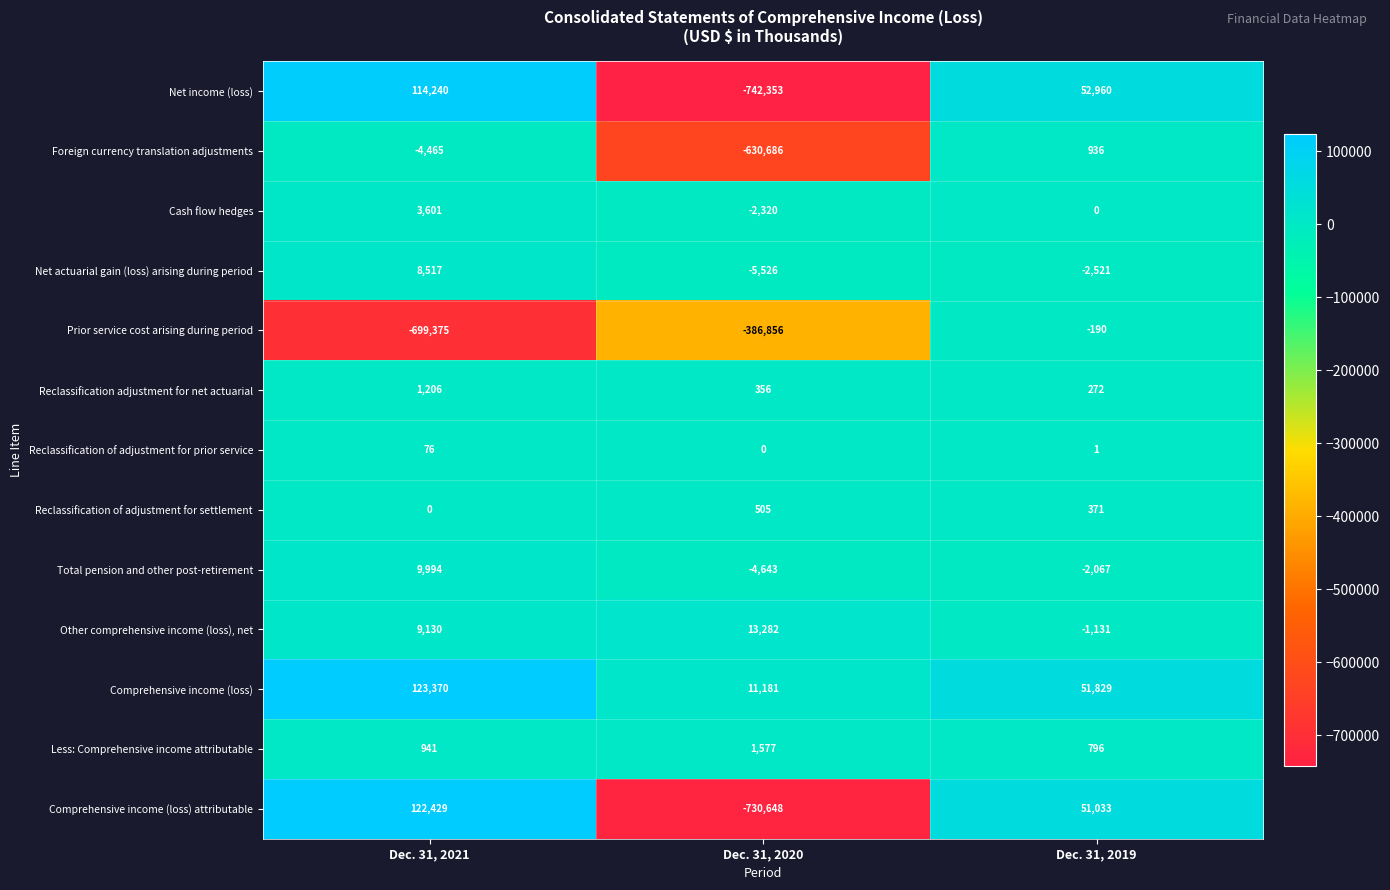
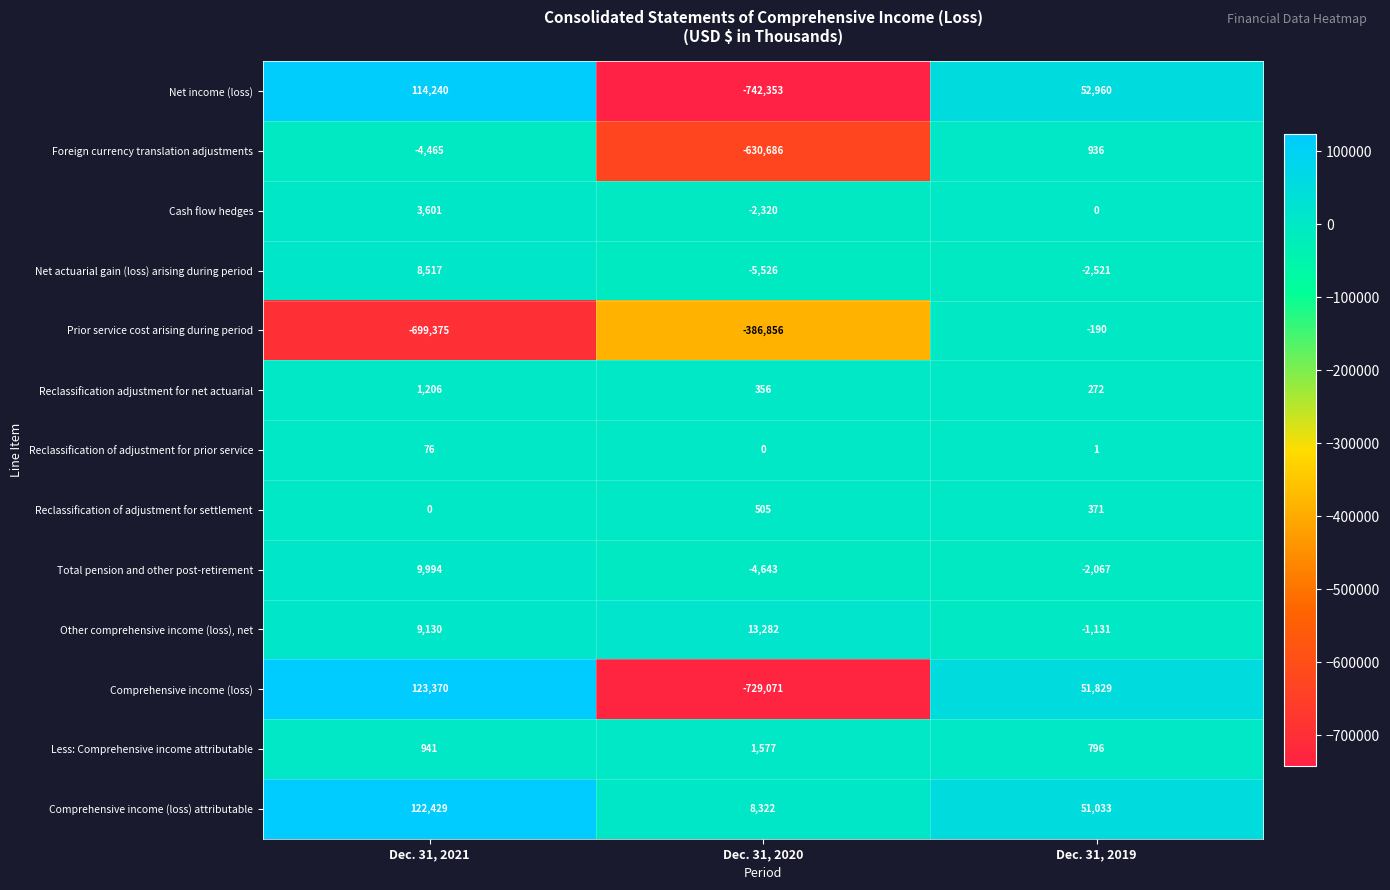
Comprehensive income (loss), Dec. 31, 2020: 11,181 -> -729,071
Comprehensive income (loss) attributable, Dec. 31, 2020: -730,648 -> 8,322
